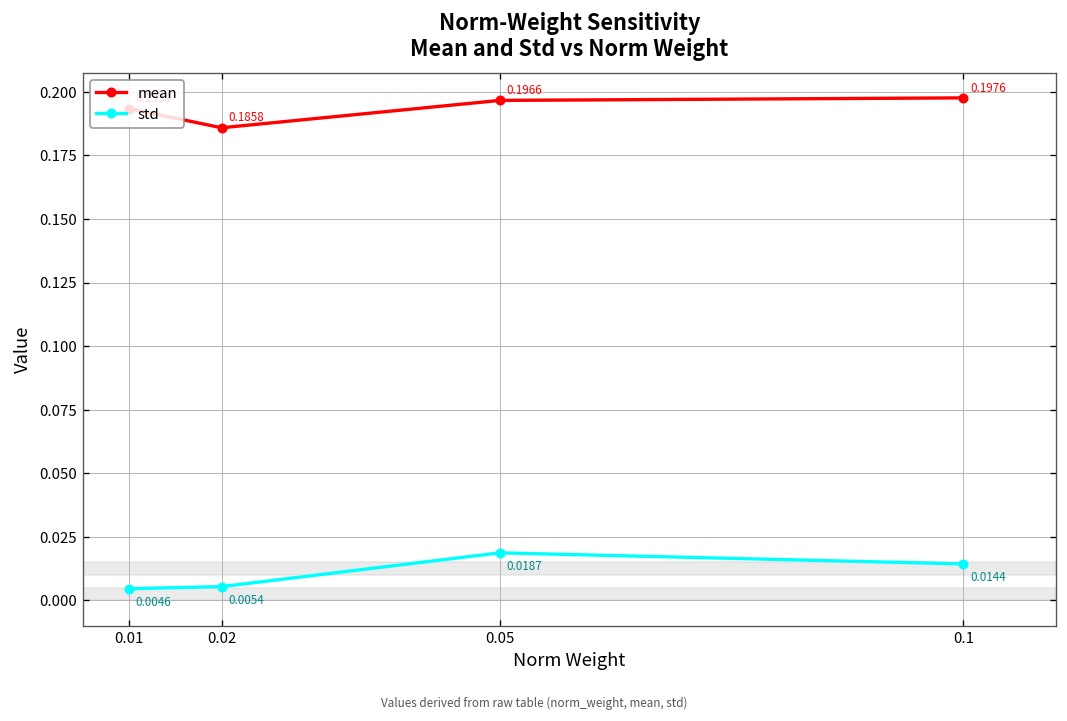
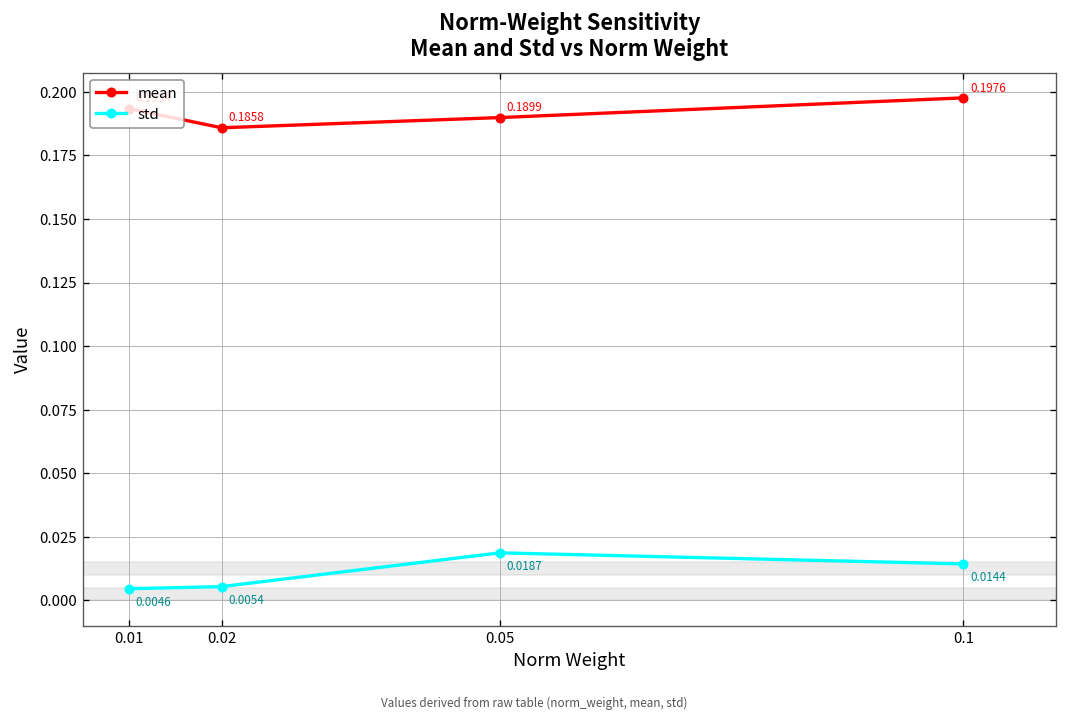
mean, 0.05: 0.1966 -> 0.1899
